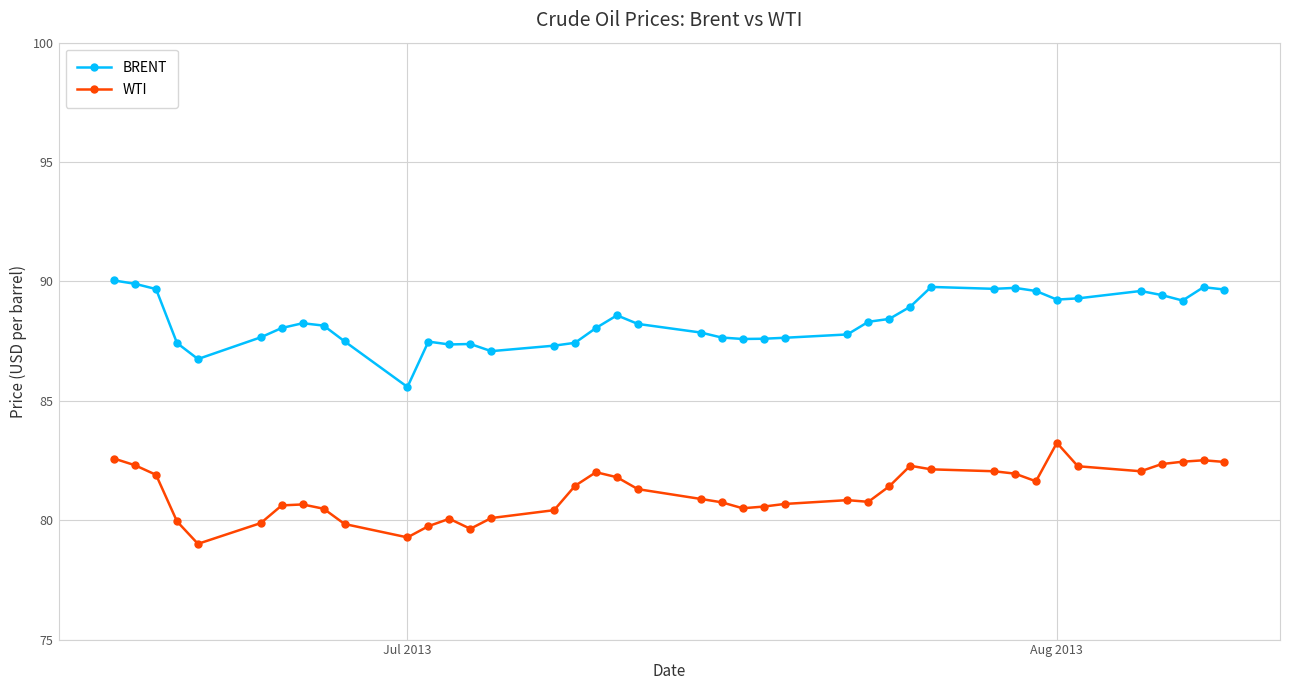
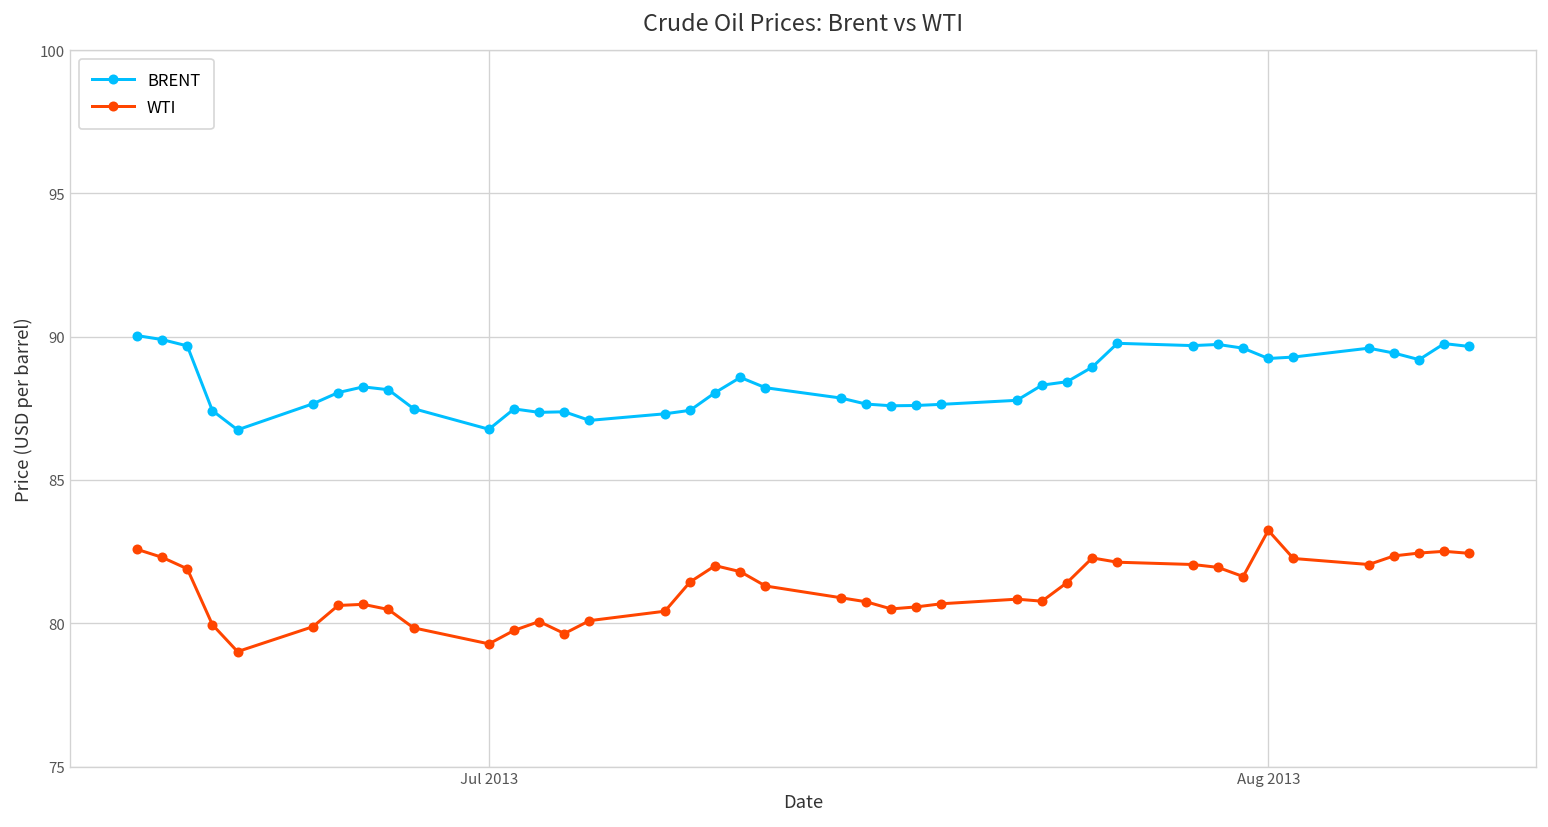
BRENT, Jul 2013: 85.6 -> 86.8
